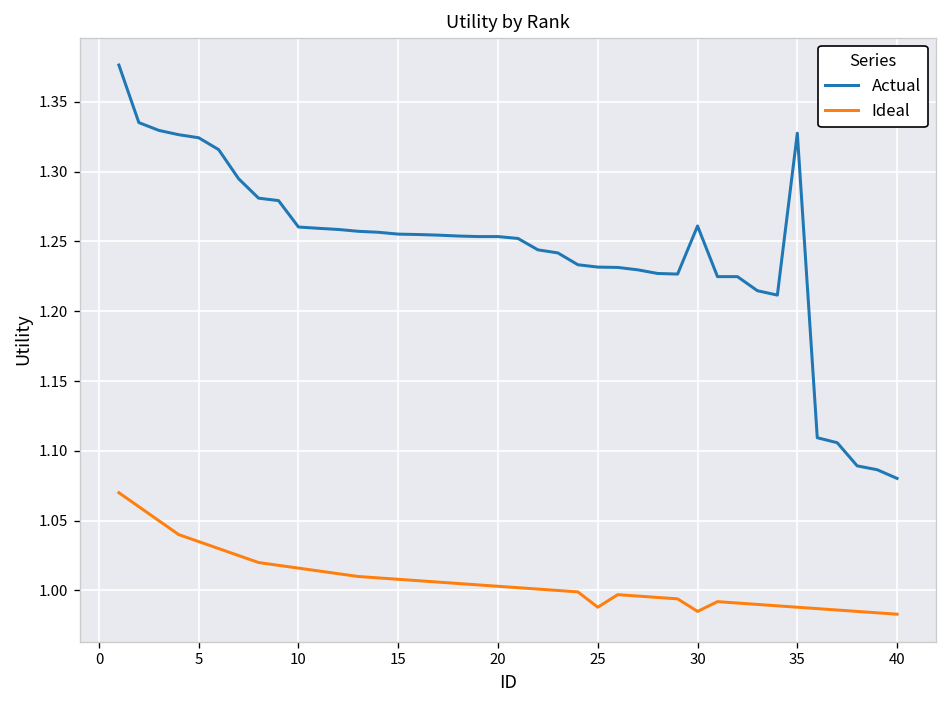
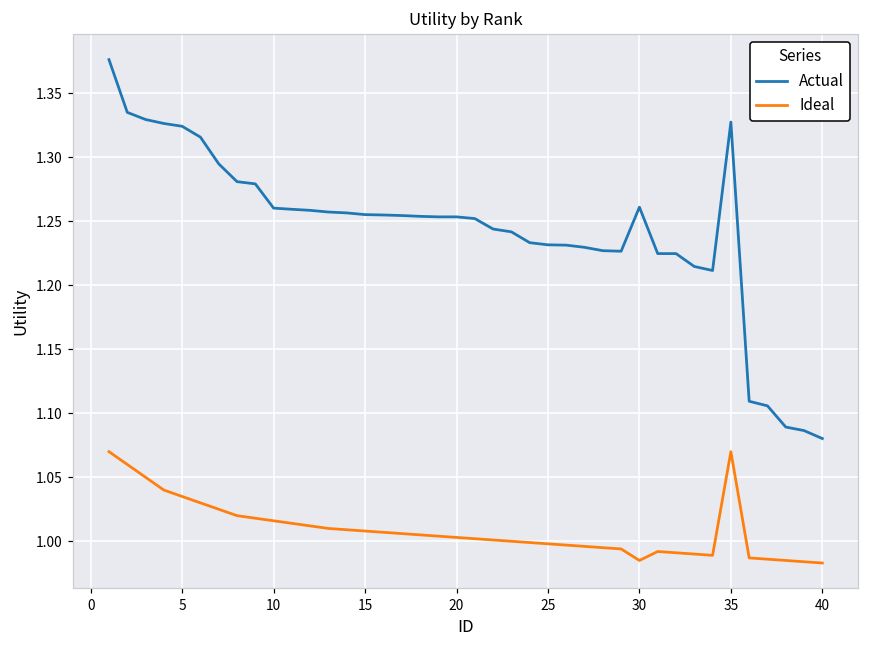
Ideal, 25: 0.988 -> 0.998
Ideal, 35: 0.988 -> 1.070
